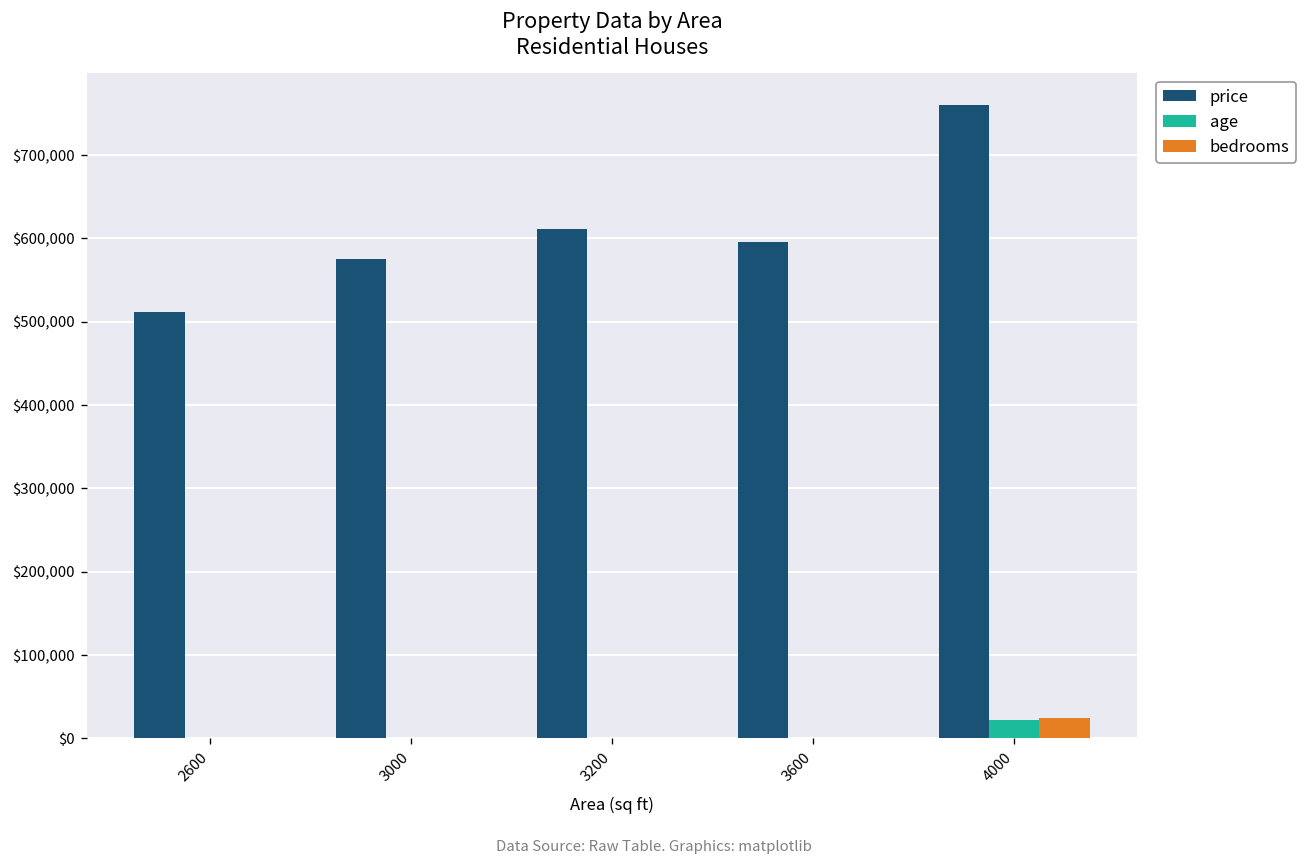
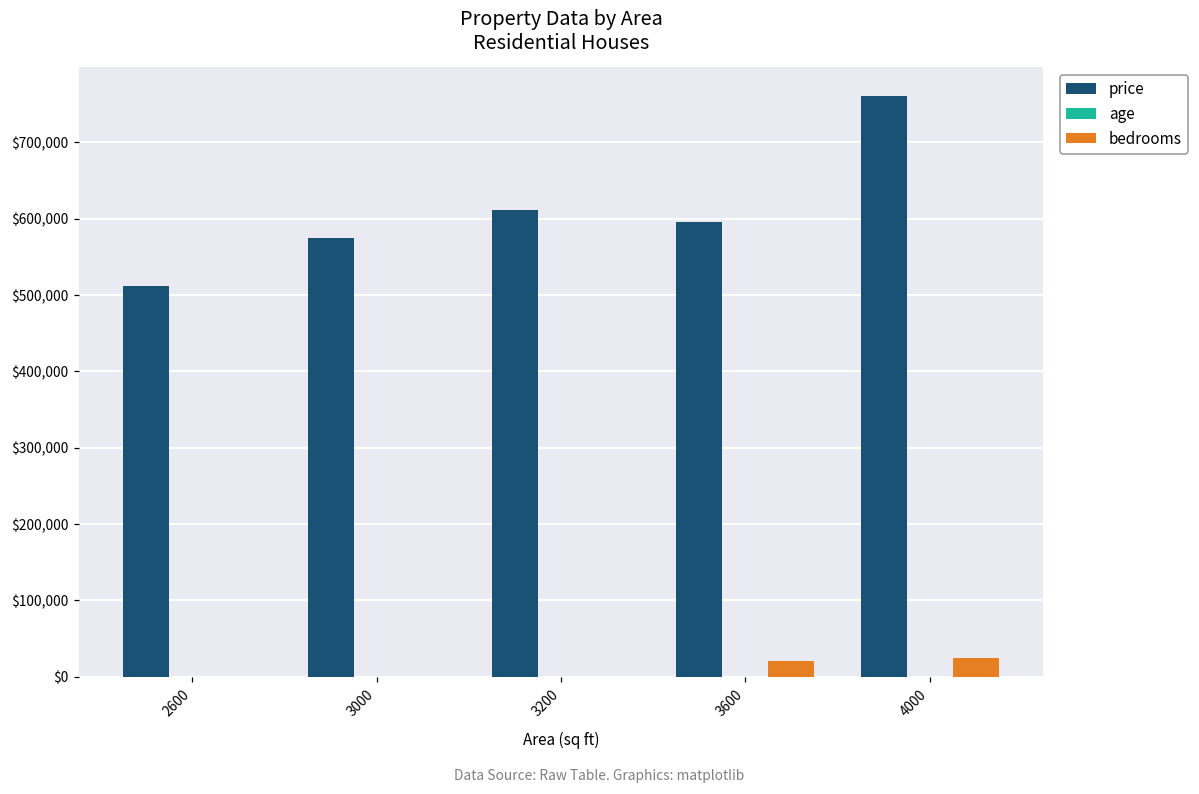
bedrooms, 3600: $0 -> $20,000
age, 4000: $20,000 -> $0
